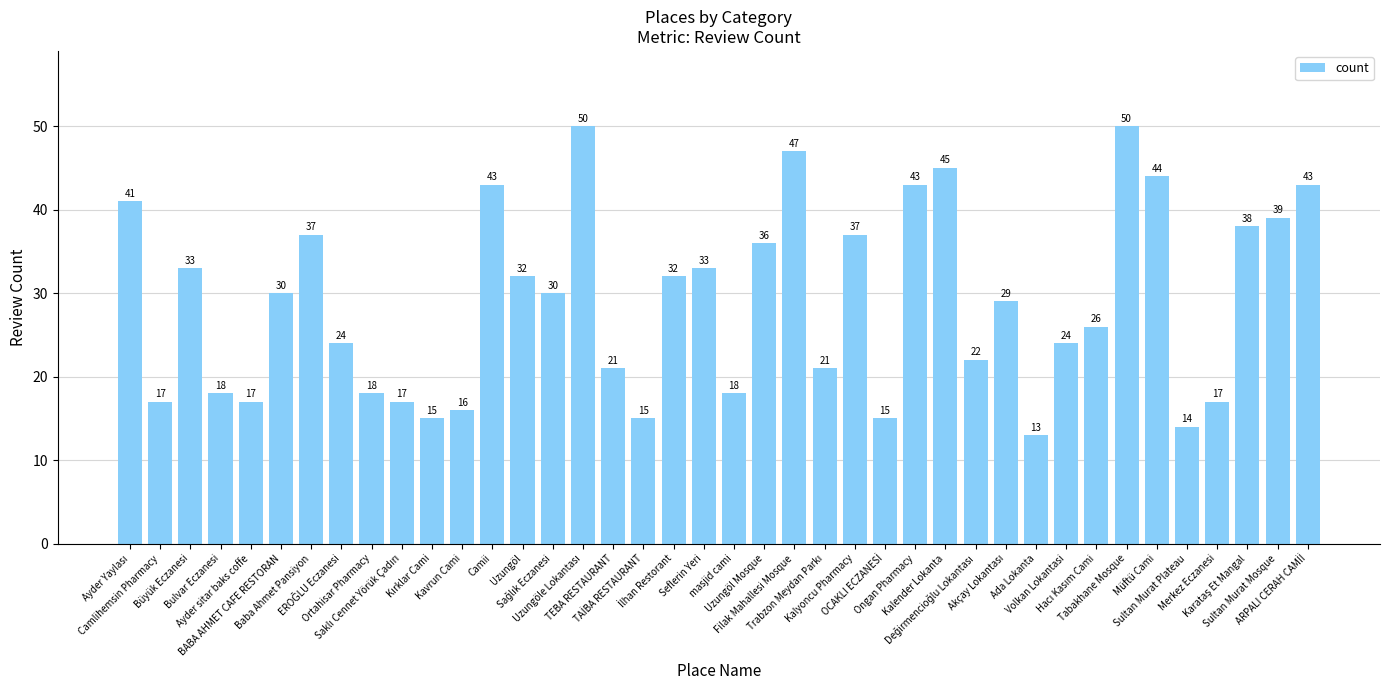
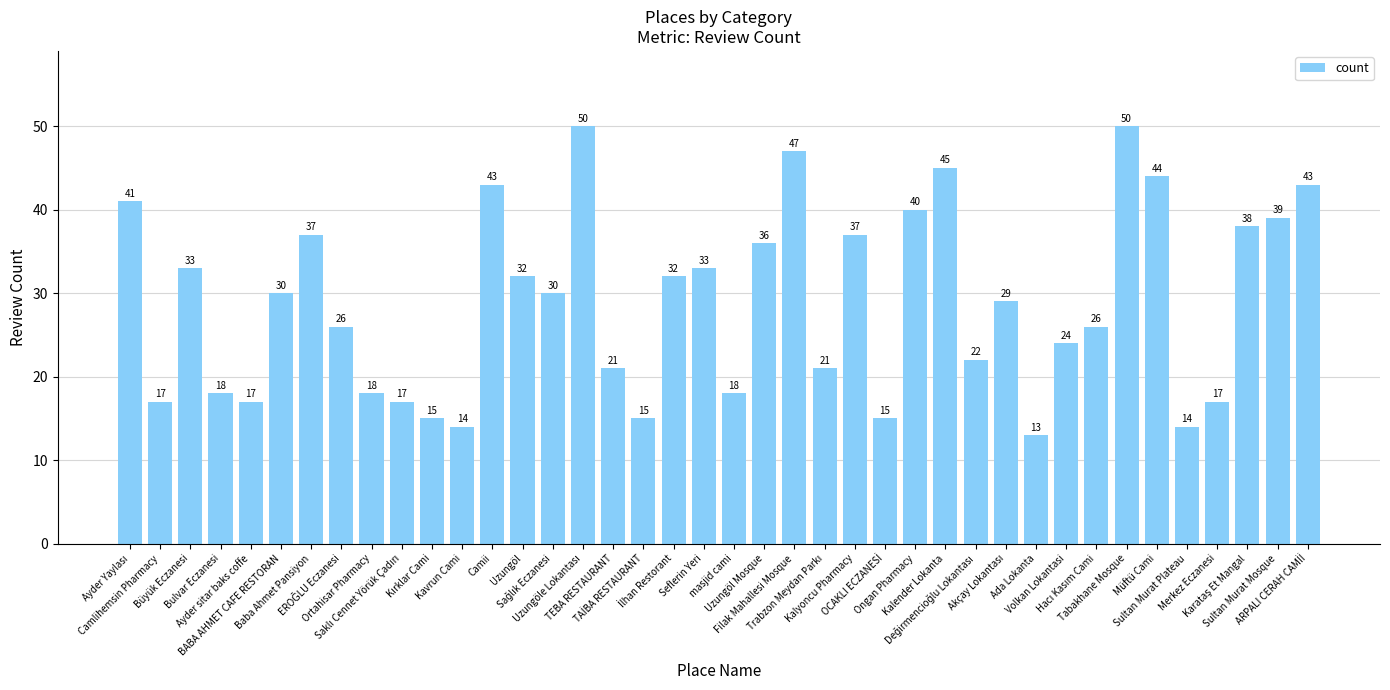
EROĞLU Eczanesi: 24 -> 26
Kavrun Cami: 16 -> 14
Ongan Pharmacy: 43 -> 40
